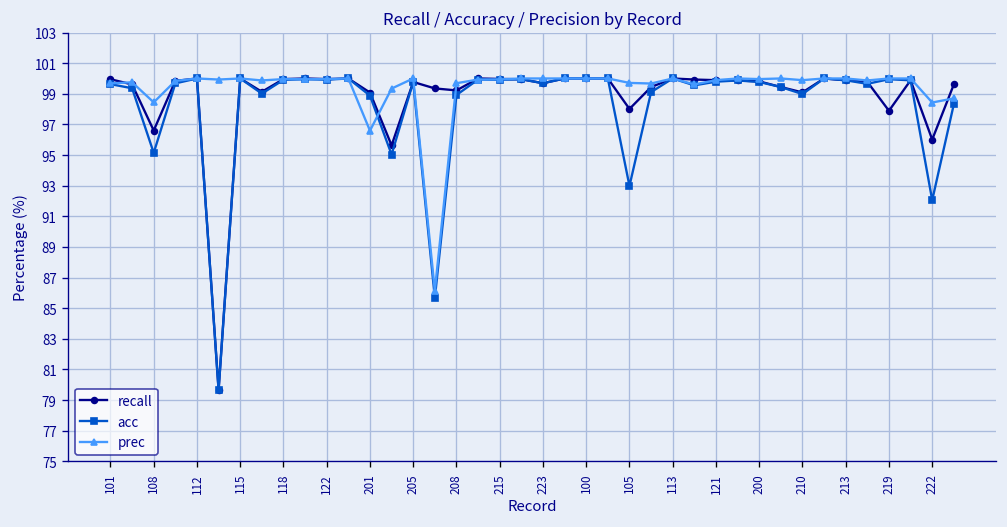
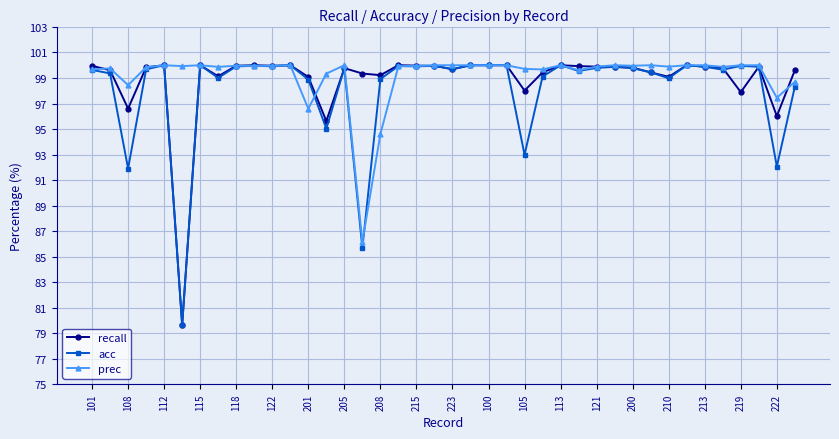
acc, 108: 95.1 -> 91.9
prec, 208: 99.7 -> 94.6
prec, 222: 98.4 -> 97.5
